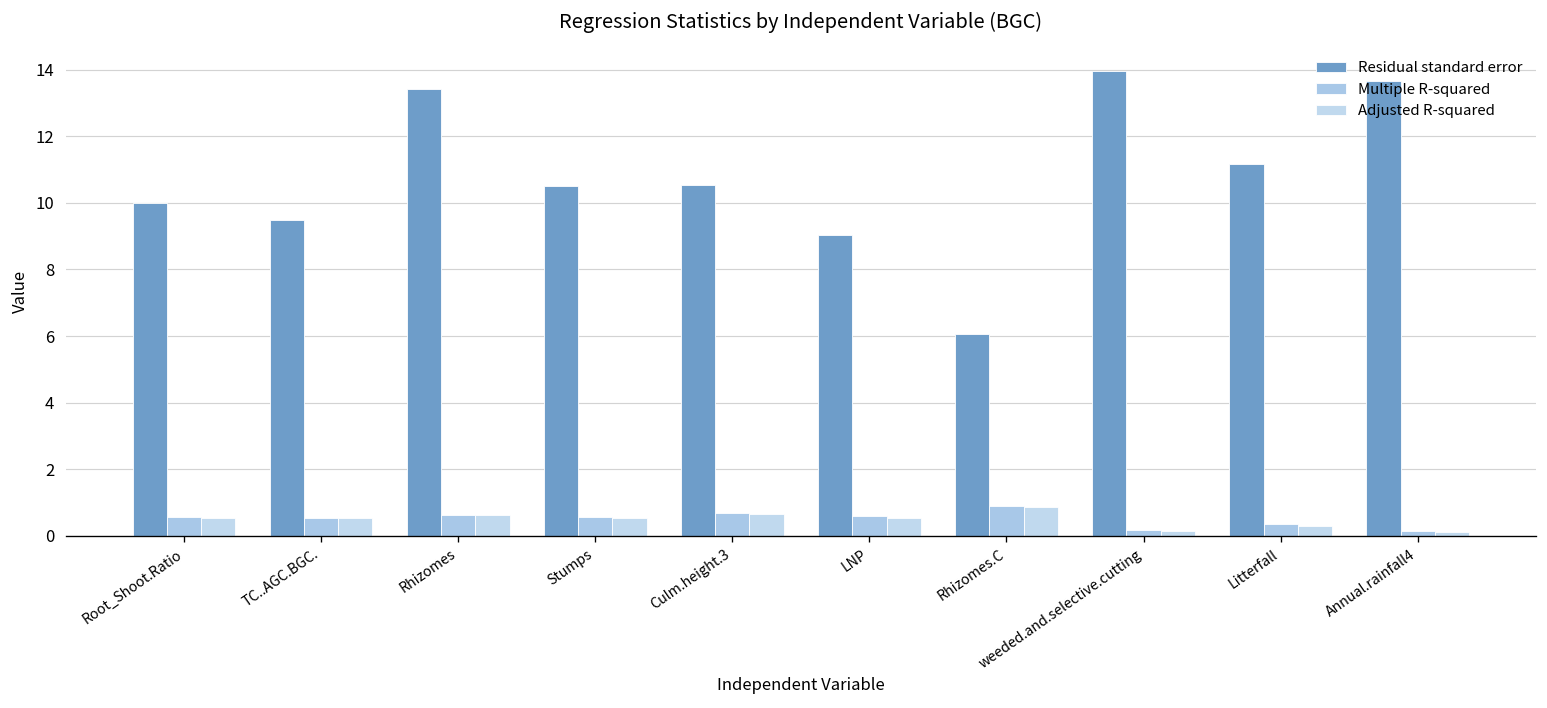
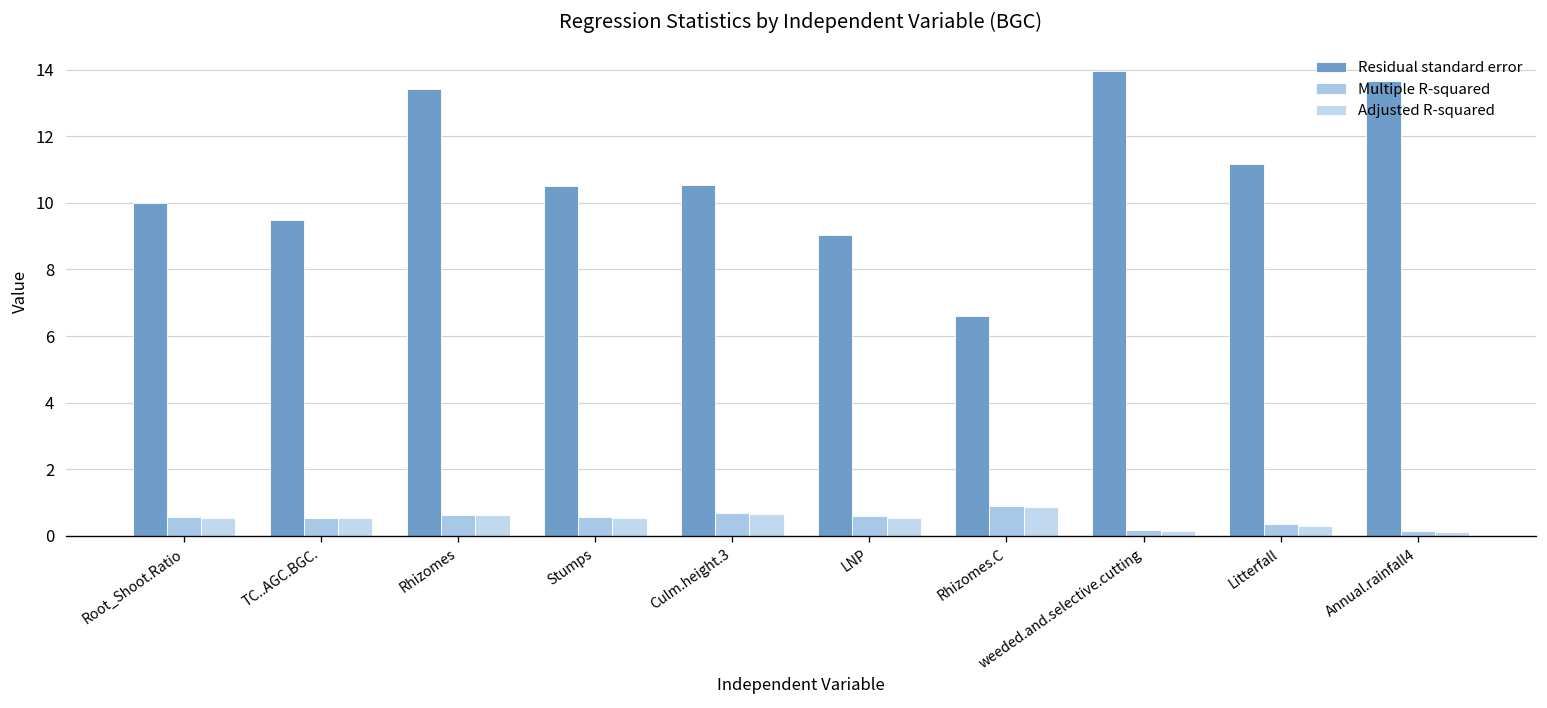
Residual standard error, Rhizomes.C: 6.1 -> 6.6
